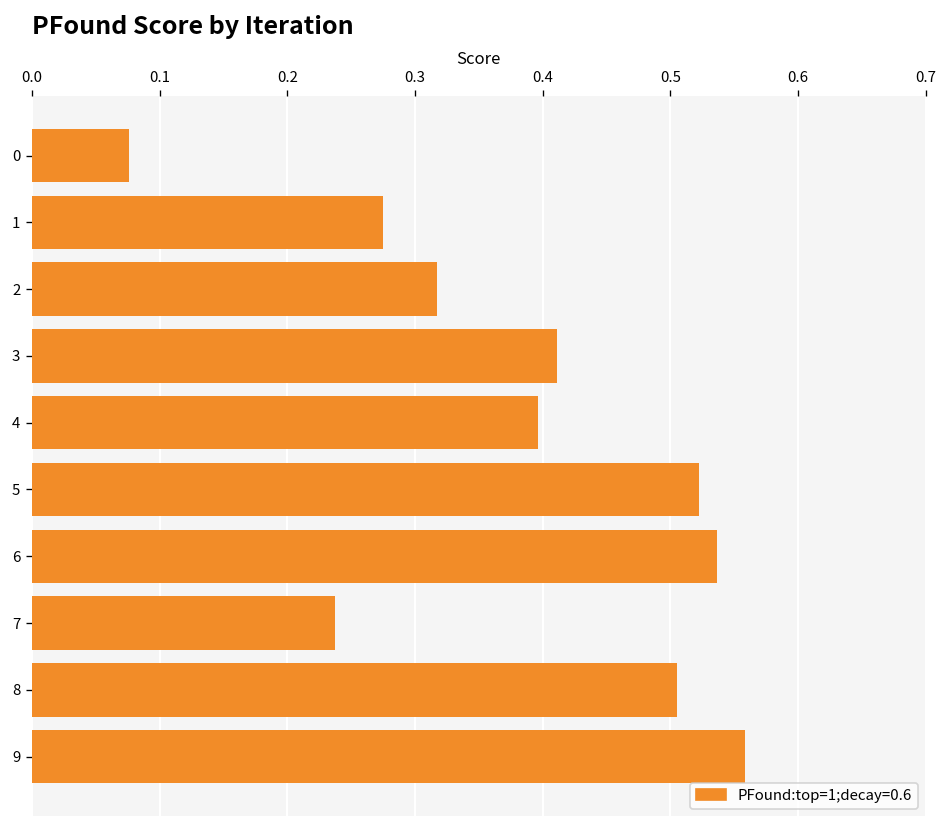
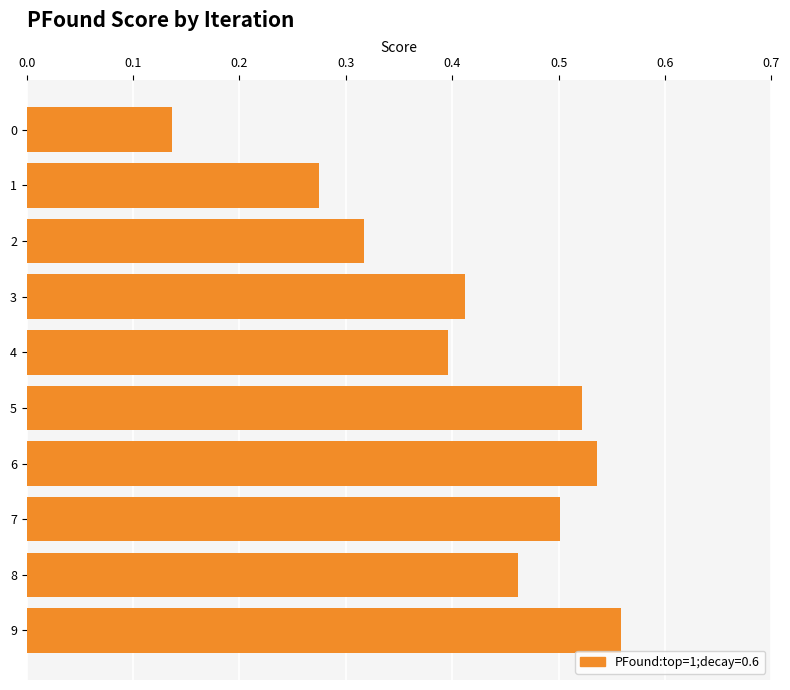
0: 0.076 -> 0.136
7: 0.238 -> 0.502
8: 0.505 -> 0.462
